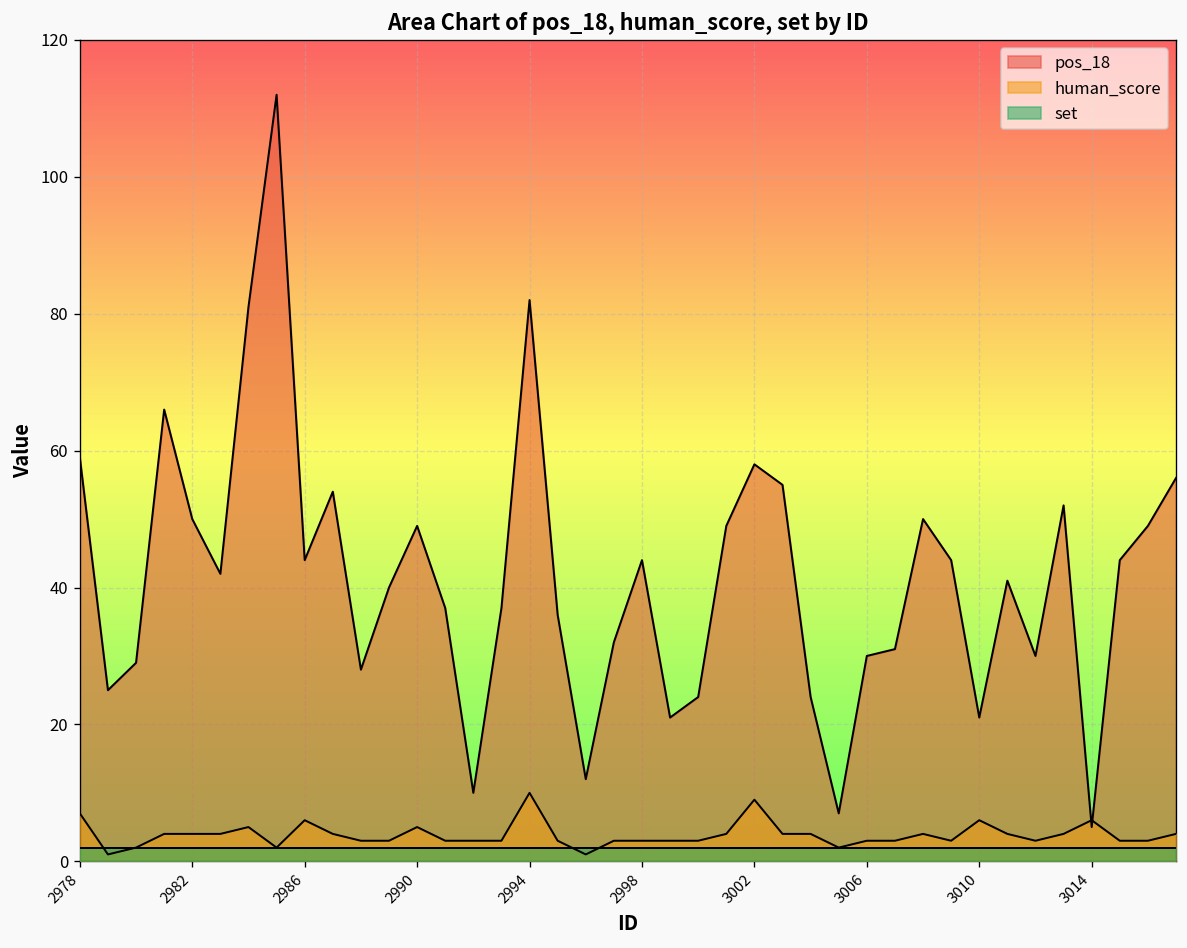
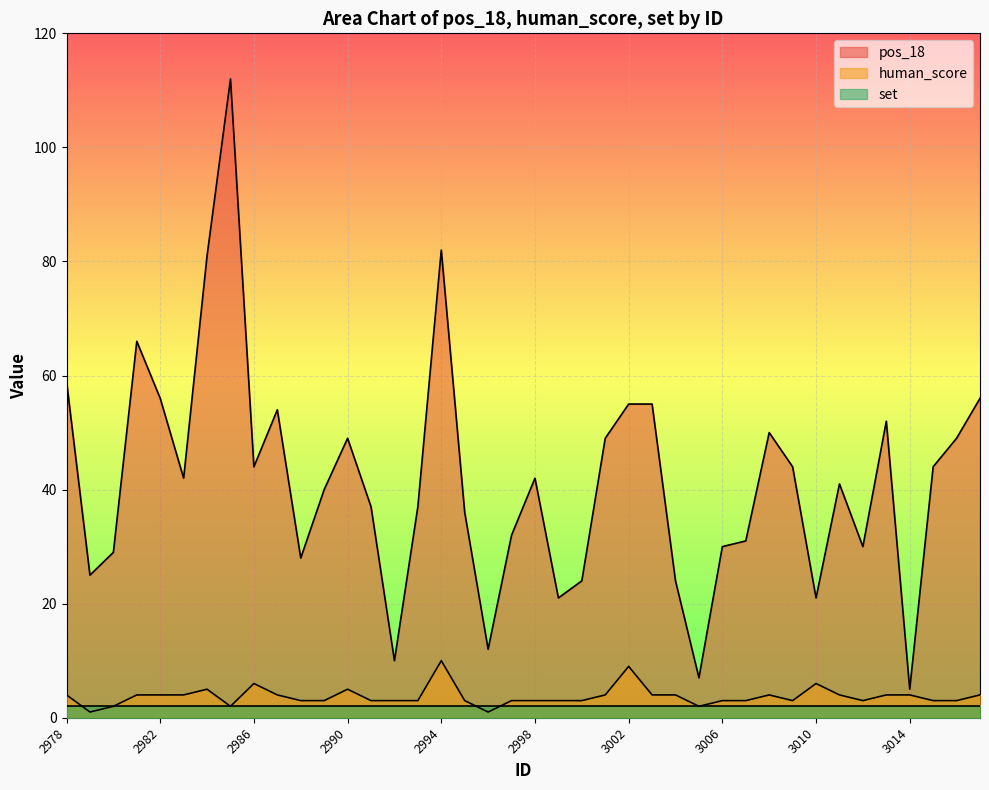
human_score, 2978: 7 -> 4
pos_18, 2982: 50 -> 56
pos_18, 2998: 44 -> 42
pos_18, 3002: 58 -> 55
human_score, 3014: 6 -> 4
